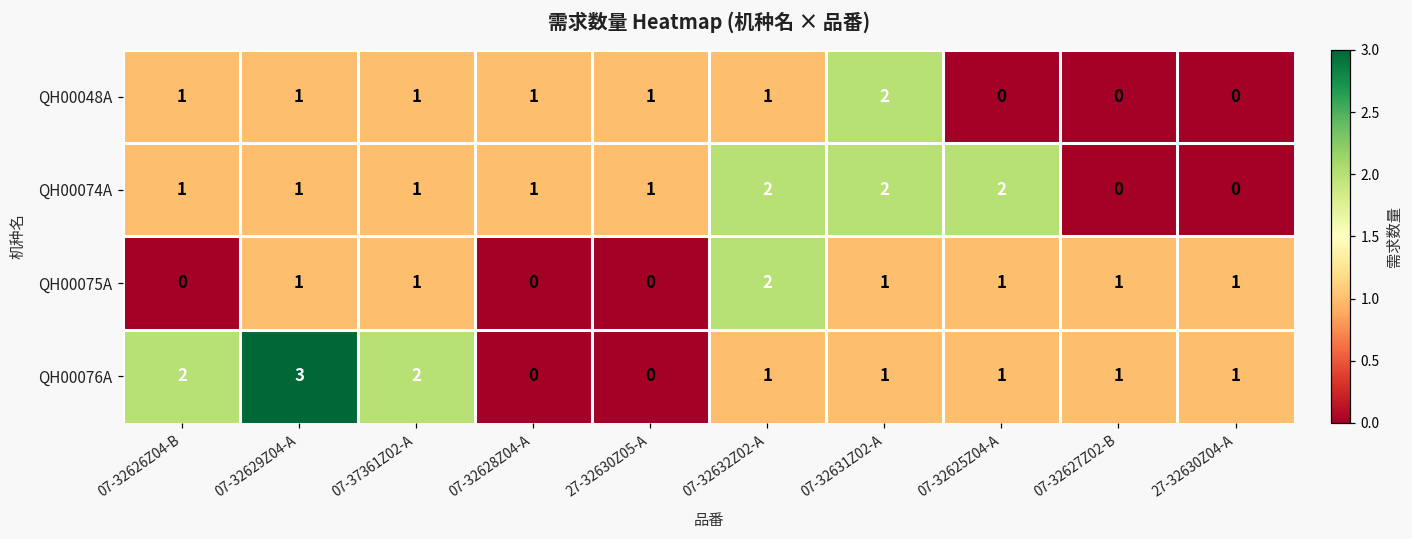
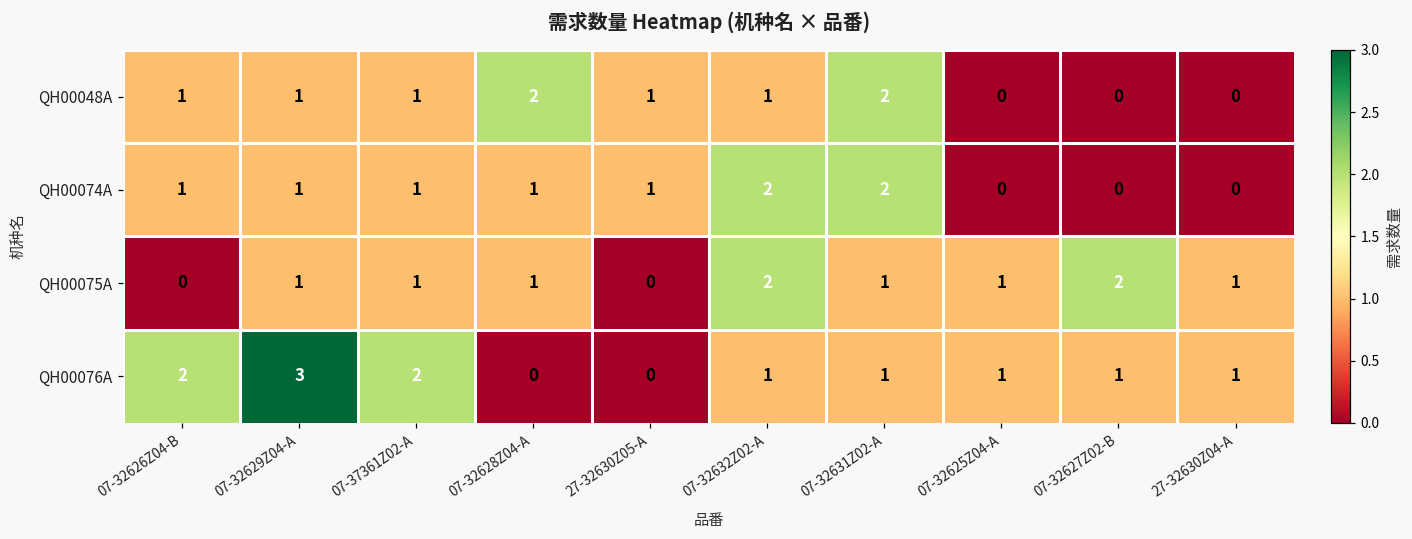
QH00048A, 07-32628Z04-A: 1 -> 2
QH00074A, 07-32625Z04-A: 2 -> 0
QH00075A, 07-32628Z04-A: 0 -> 1
QH00075A, 07-32627Z02-B: 1 -> 2
